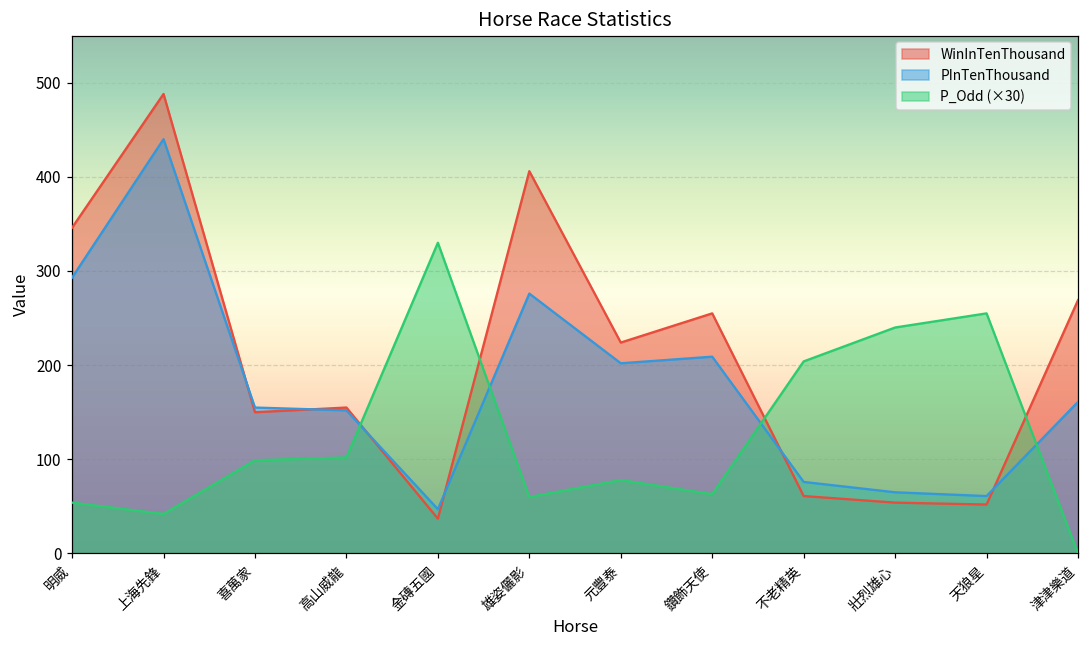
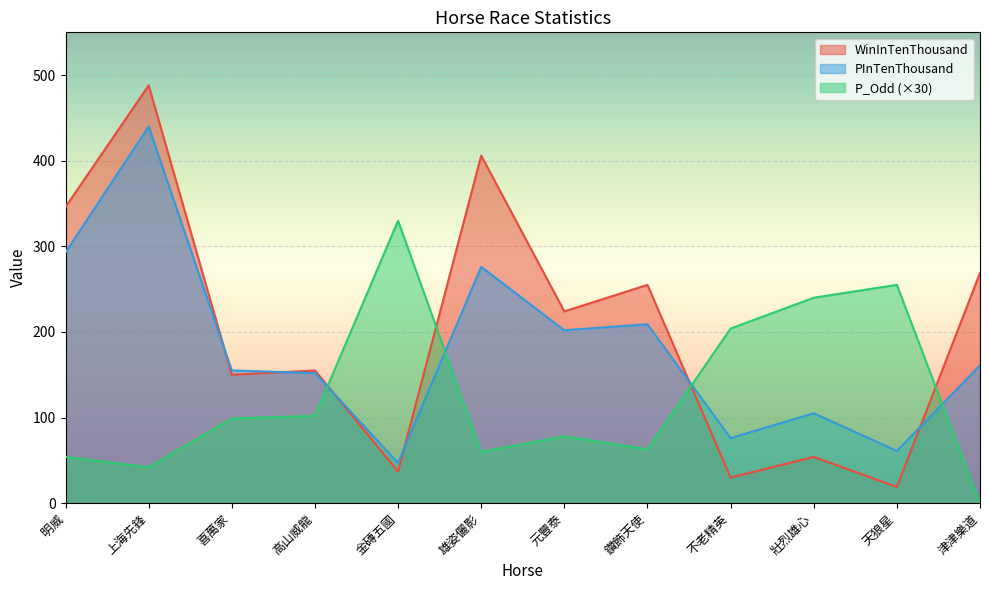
WinInTenThousand, 不老精英: 60 -> 30
PInTenThousand, 壯烈雄心: 70 -> 110
WinInTenThousand, 天狼星: 50 -> 20
